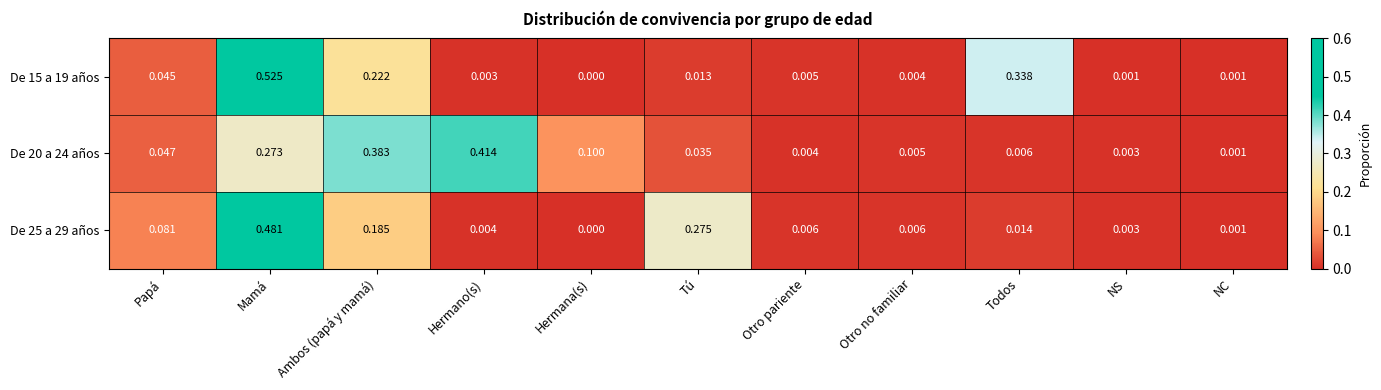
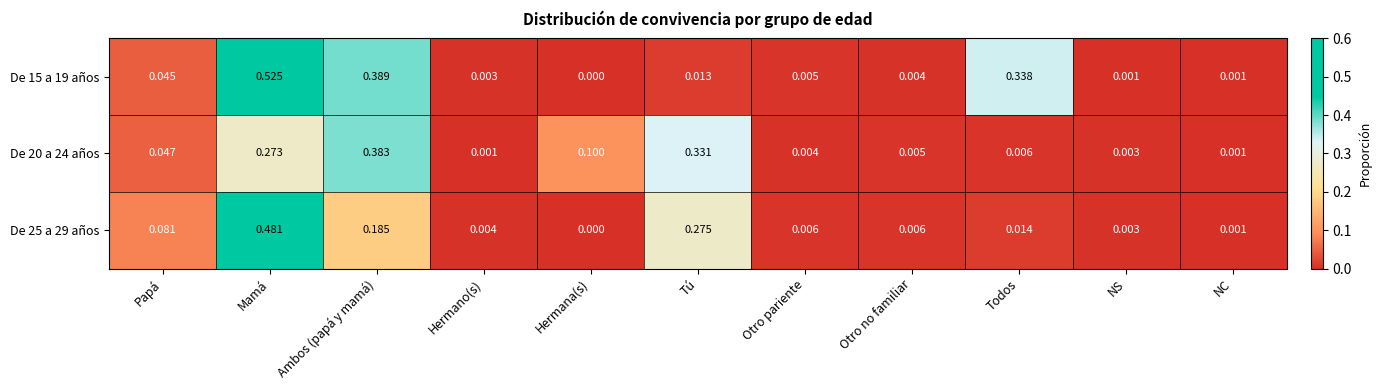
De 15 a 19 años, Ambos (papá y mamá): 0.222 -> 0.389
De 20 a 24 años, Hermano(s): 0.414 -> 0.001
De 20 a 24 años, Tú: 0.035 -> 0.331
